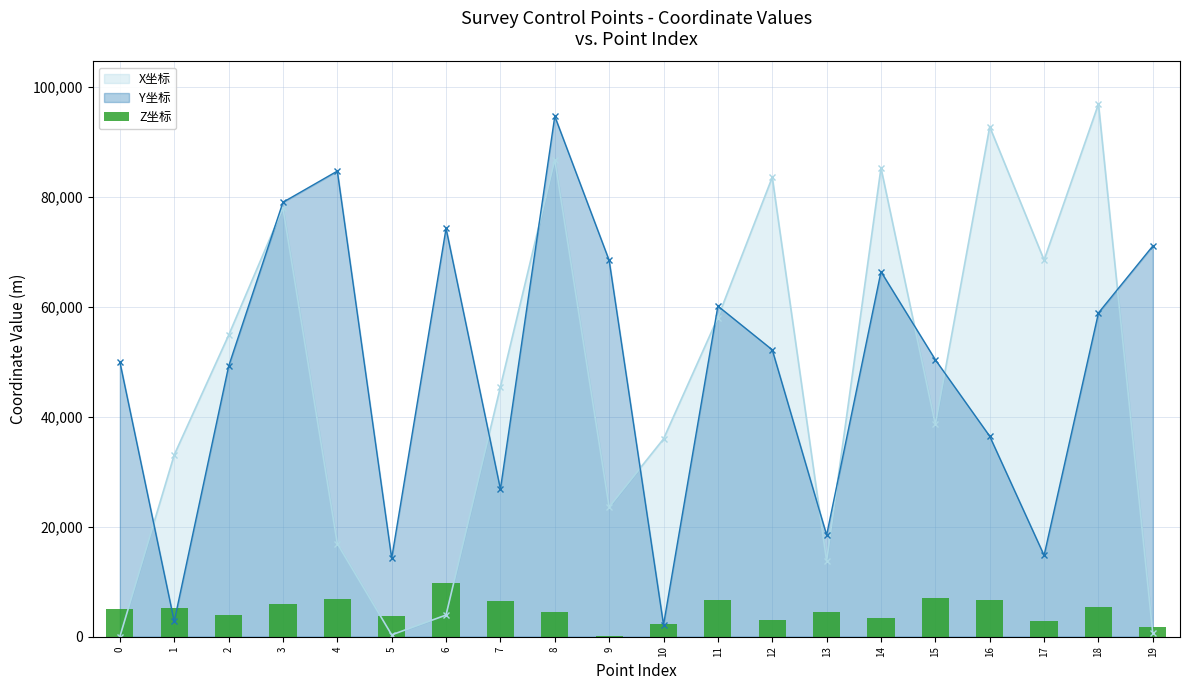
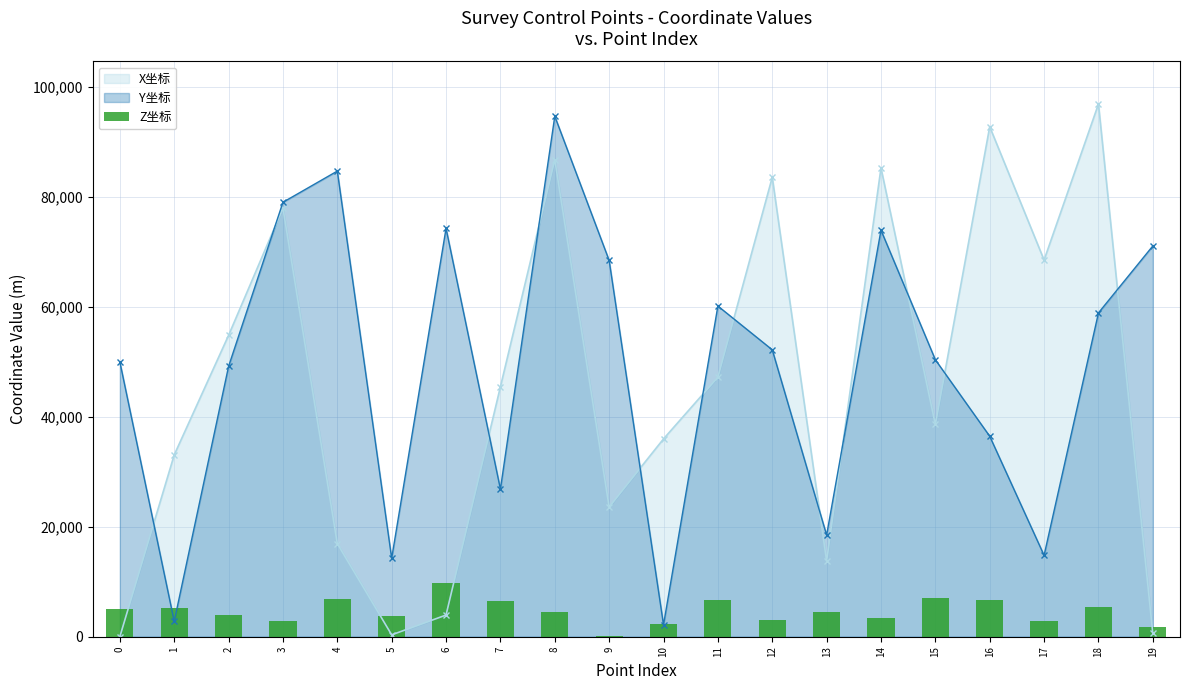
Z坐标, 3: 6,000 -> 3,000
X坐标, 11: 58,000 -> 47,000
Y坐标, 14: 66,000 -> 74,000
